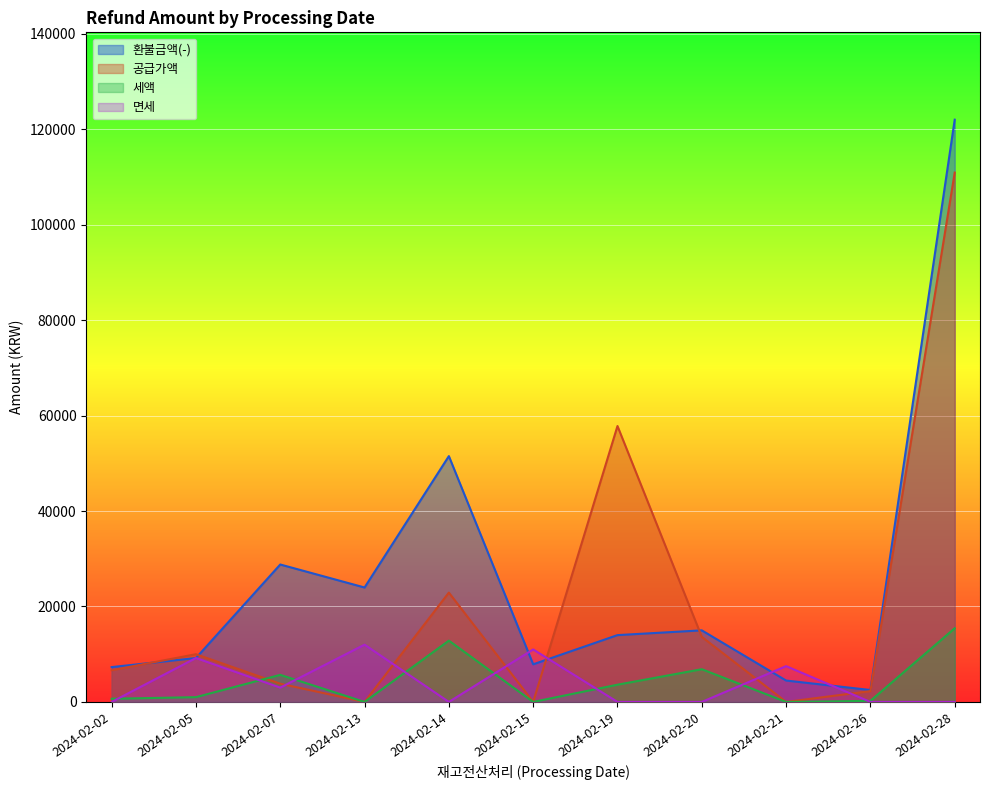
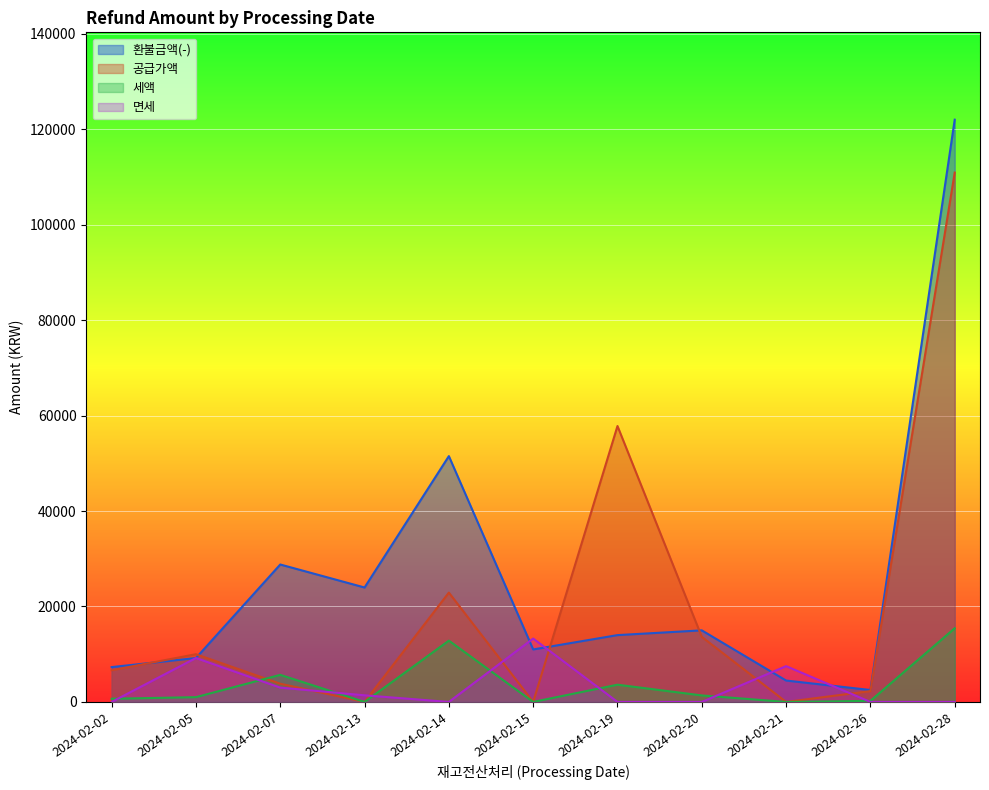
면세, 2024-02-13: 12000 -> 1000
환불금액(-), 2024-02-15: 8000 -> 11000
면세, 2024-02-15: 11000 -> 13000
세액, 2024-02-20: 7000 -> 1000
